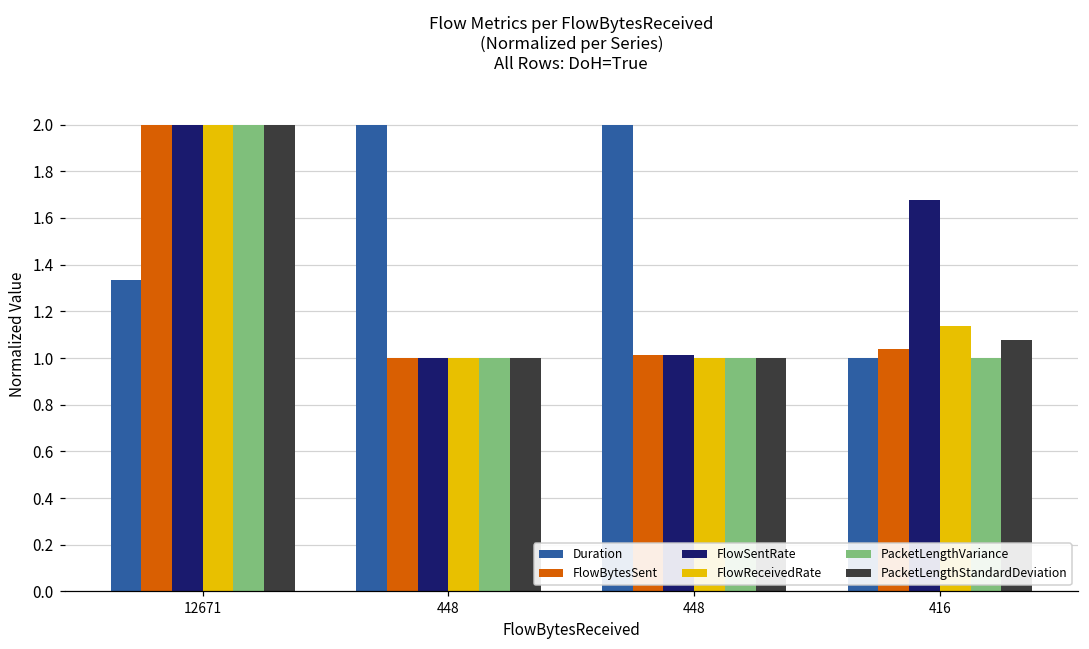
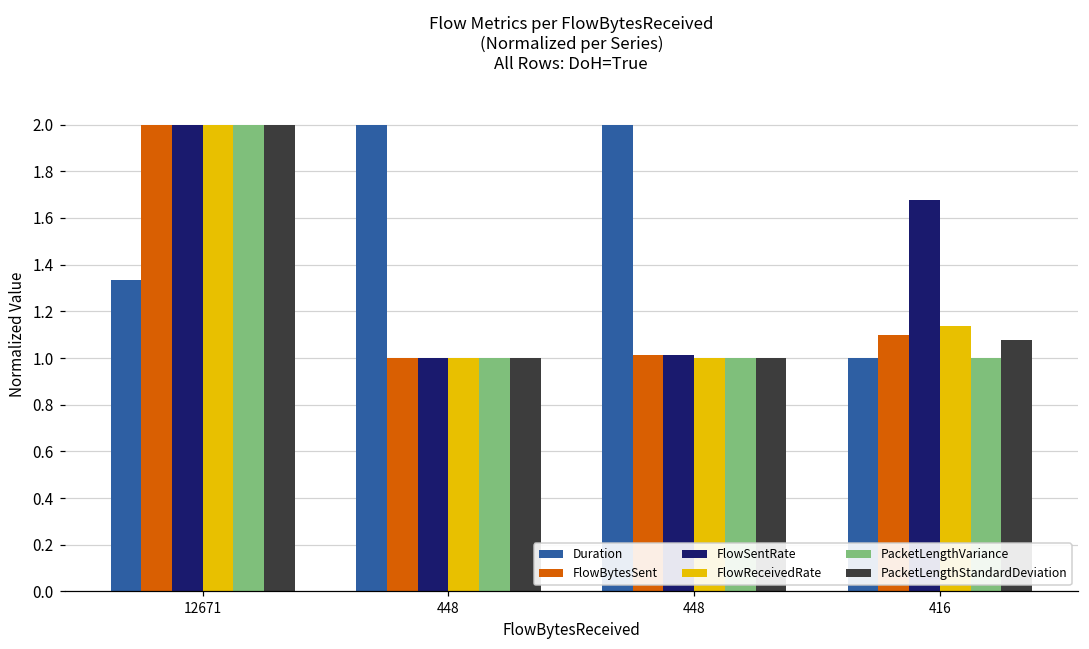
FlowBytesSent, 416: 1.04 -> 1.10
